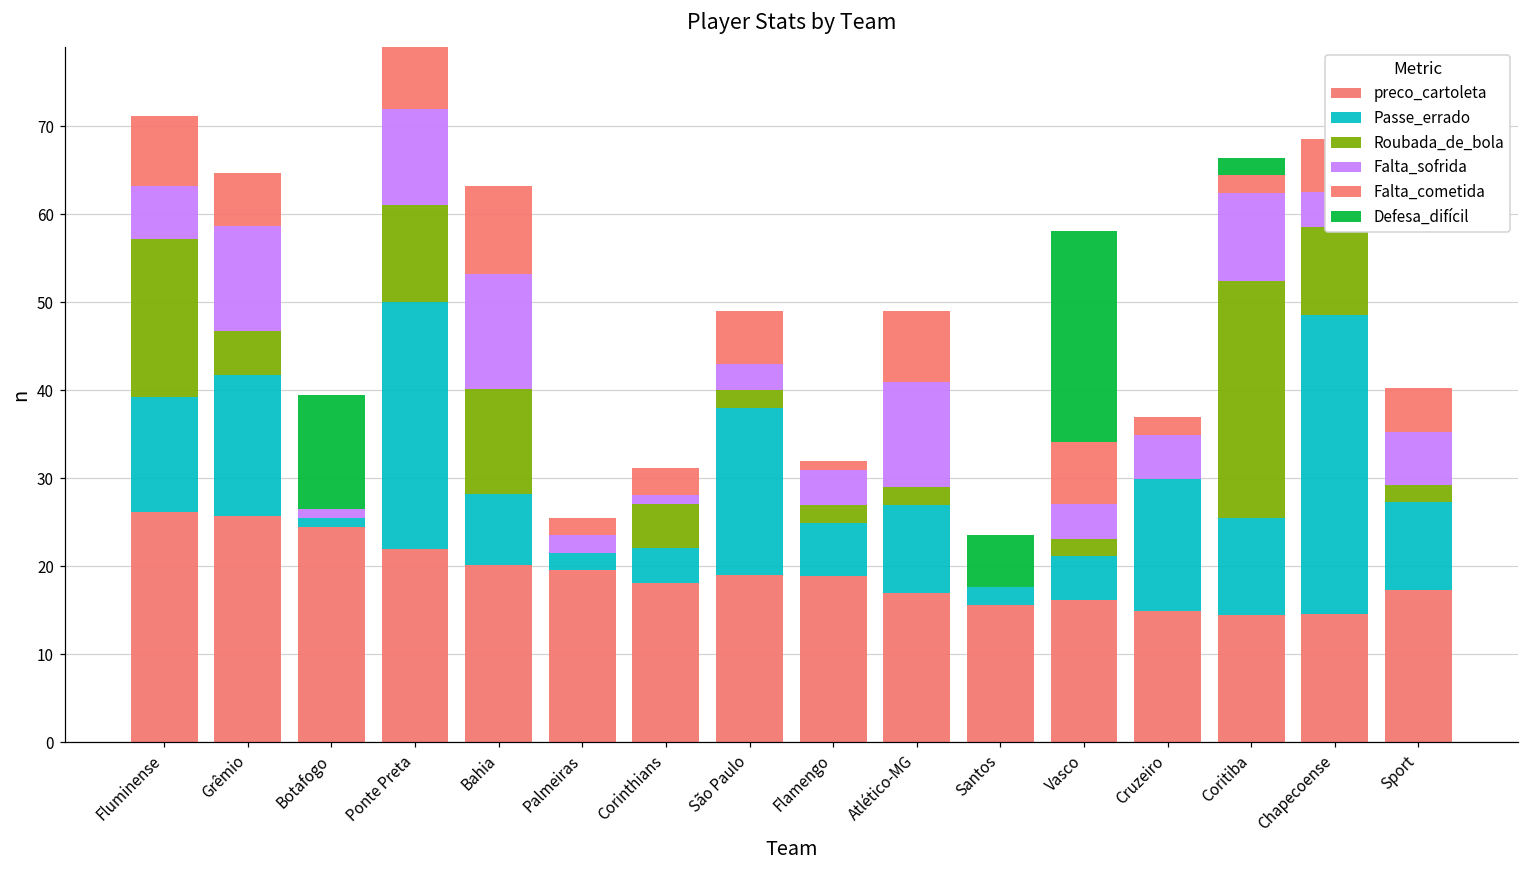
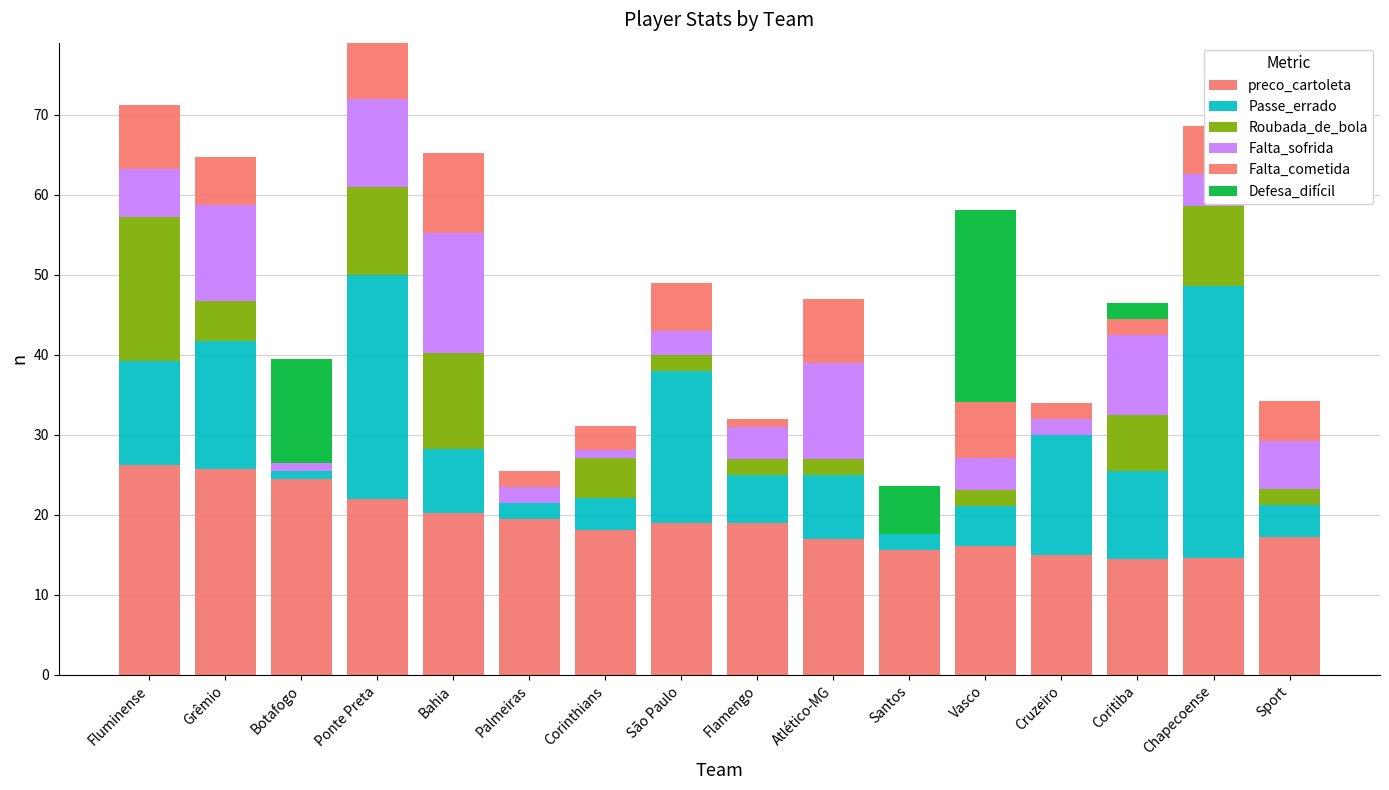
Falta_sofrida, Bahia: 13 -> 15
Passe_errado, Atlético-MG: 10 -> 8
Falta_sofrida, Cruzeiro: 5 -> 2
Roubada_de_bola, Coritiba: 27 -> 7
Passe_errado, Sport: 10 -> 4
